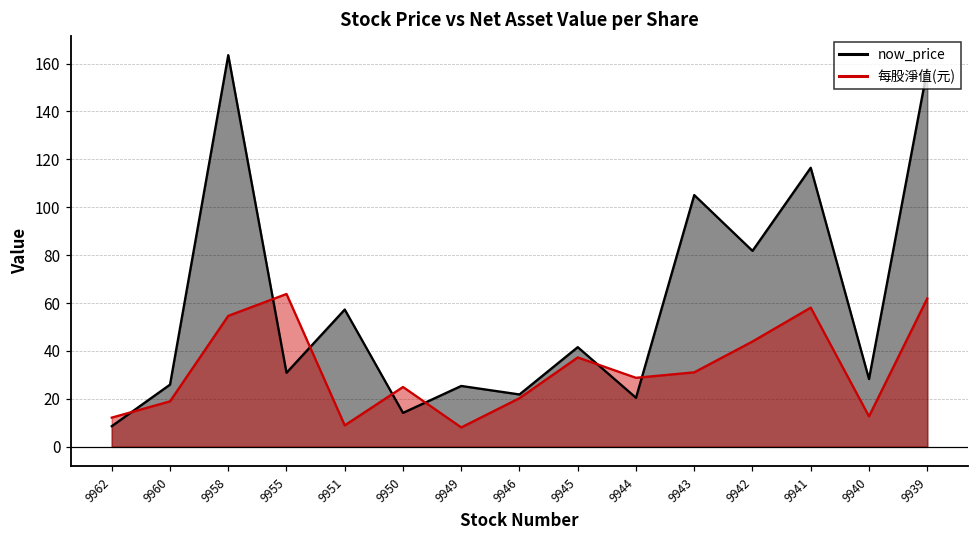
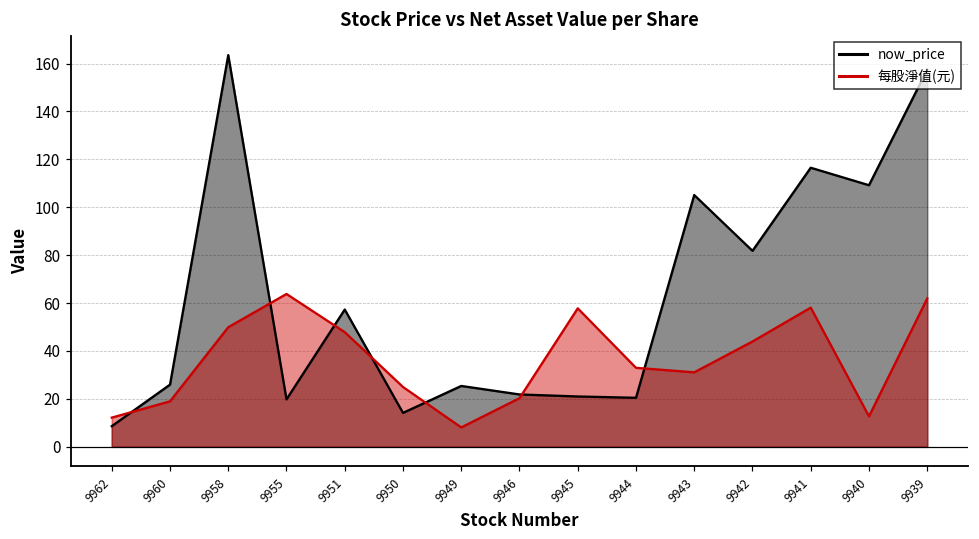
每股淨值(元), 9958: 55 -> 50
now_price, 9955: 31 -> 20
每股淨值(元), 9951: 9 -> 48
now_price, 9945: 42 -> 21
每股淨值(元), 9945: 37 -> 58
每股淨值(元), 9944: 29 -> 33
now_price, 9940: 28 -> 109
